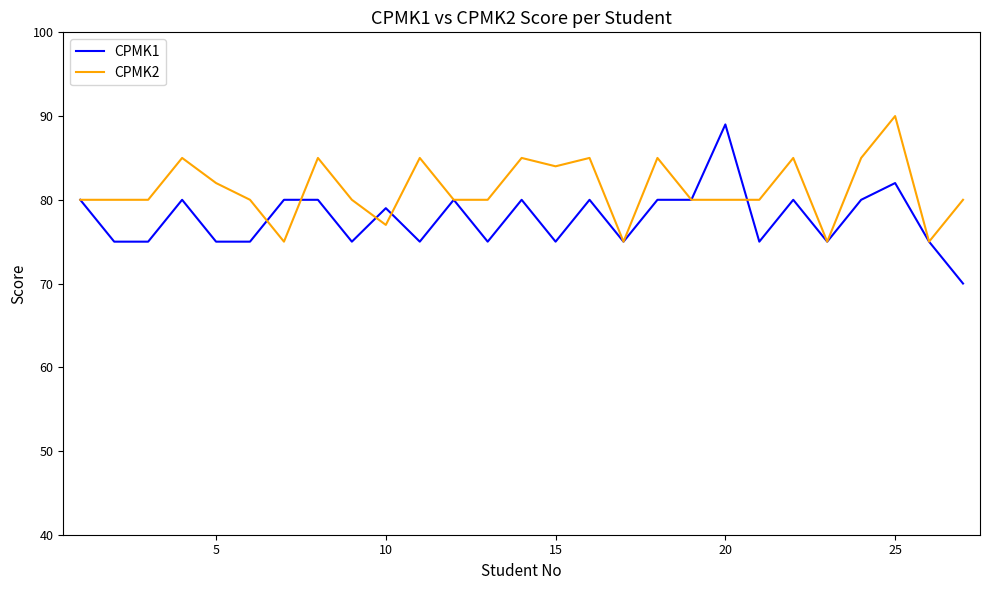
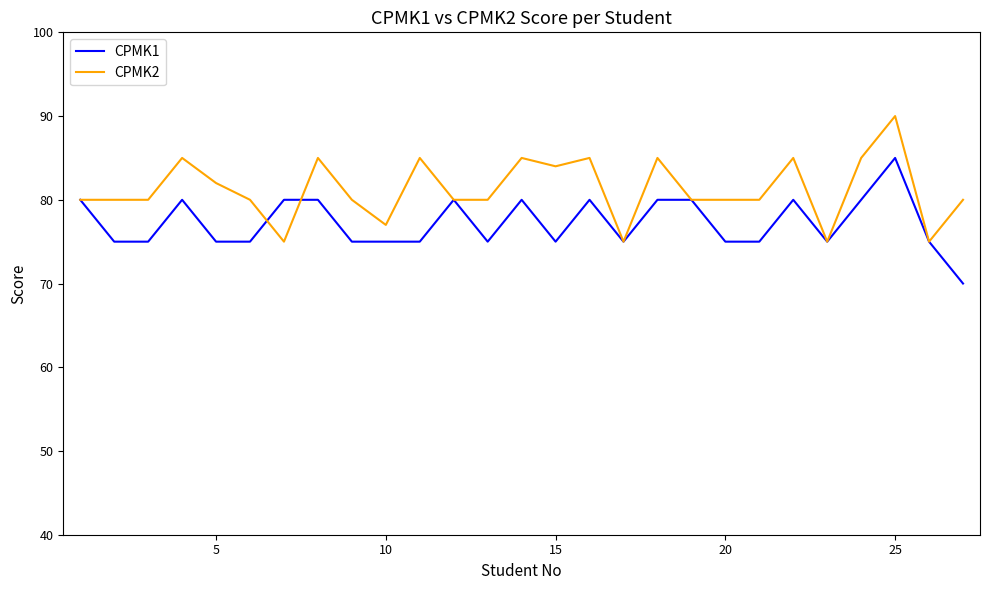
CPMK1, 10: 79 -> 75
CPMK1, 20: 89 -> 75
CPMK1, 25: 82 -> 85
